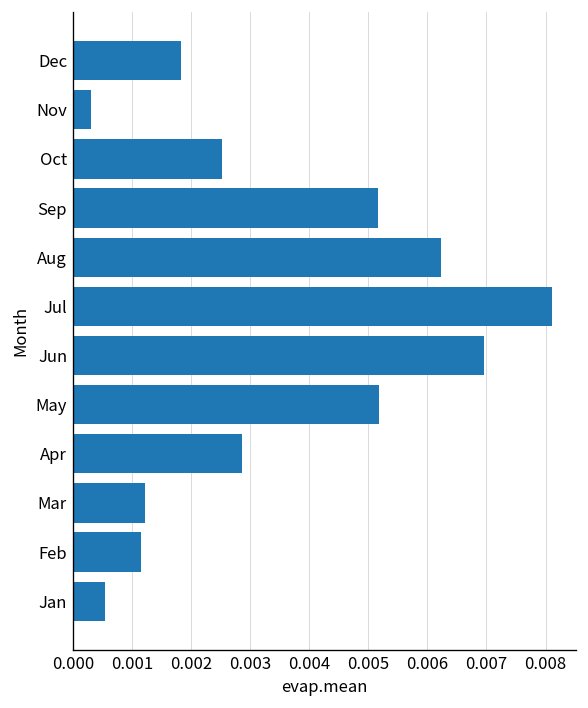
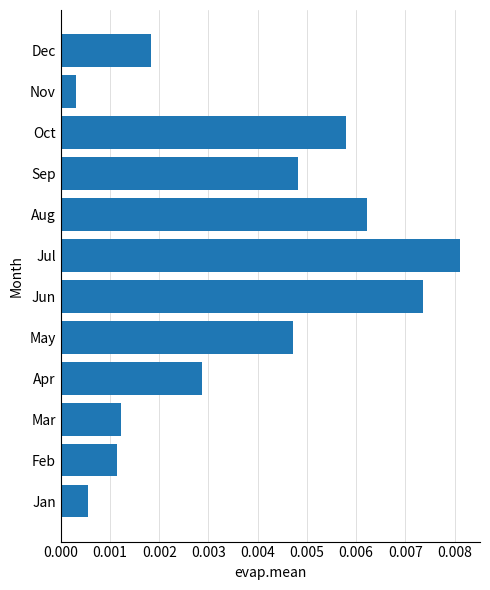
Oct: 0.0025 -> 0.0058
Sep: 0.0052 -> 0.0048
Jun: 0.0070 -> 0.0074
May: 0.0052 -> 0.0047
